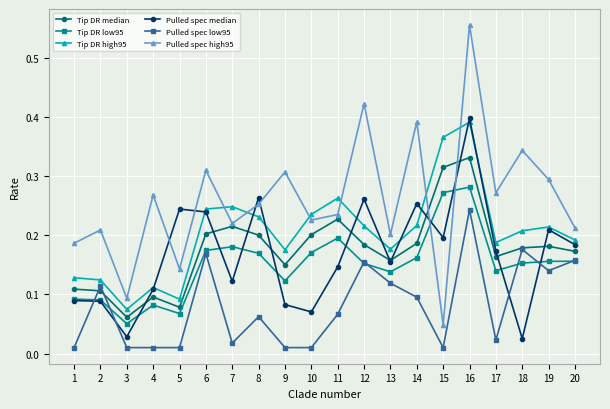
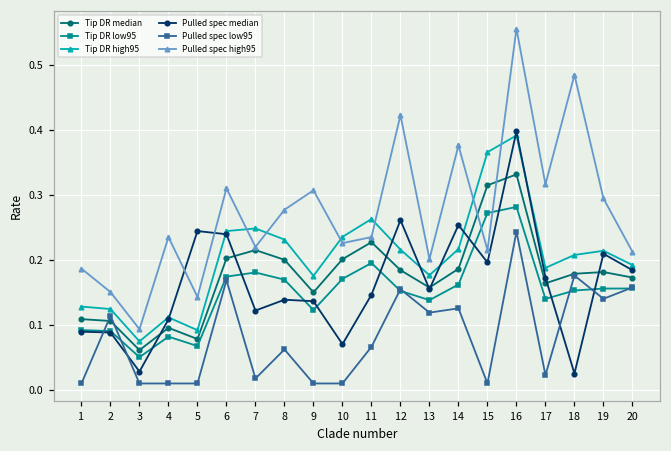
Pulled spec high95, 2: 0.21 -> 0.15
Pulled spec high95, 4: 0.27 -> 0.23
Pulled spec median, 8: 0.26 -> 0.14
Pulled spec high95, 8: 0.25 -> 0.28
Pulled spec median, 9: 0.08 -> 0.14
Pulled spec low95, 14: 0.10 -> 0.13
Pulled spec high95, 14: 0.39 -> 0.38
Pulled spec high95, 15: 0.05 -> 0.22
Pulled spec high95, 17: 0.27 -> 0.32
Pulled spec high95, 18: 0.34 -> 0.48
